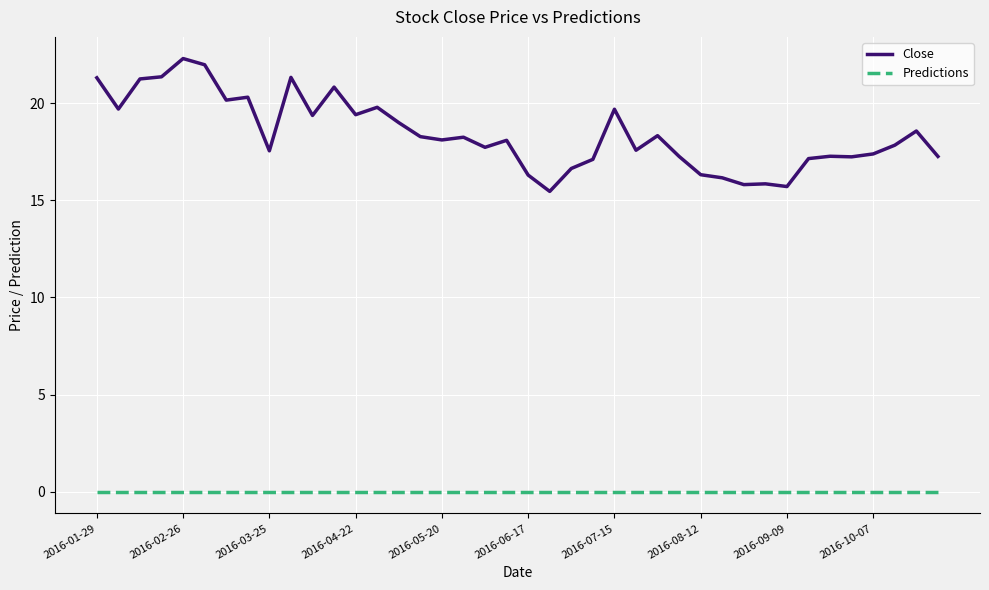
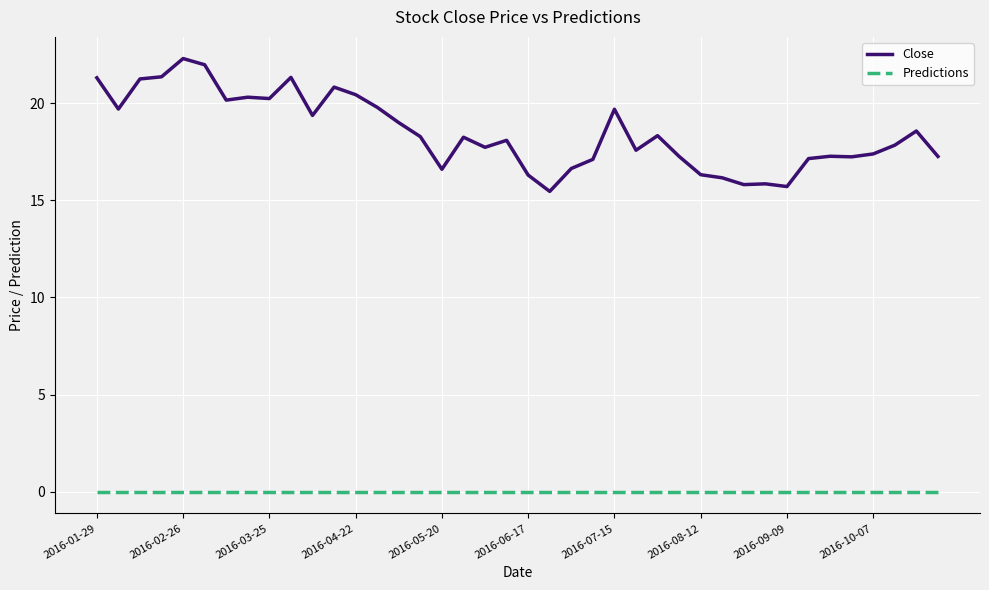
Close, 2016-03-25: 17.6 -> 20.2
Close, 2016-04-22: 19.4 -> 20.4
Close, 2016-05-20: 18.1 -> 16.6
